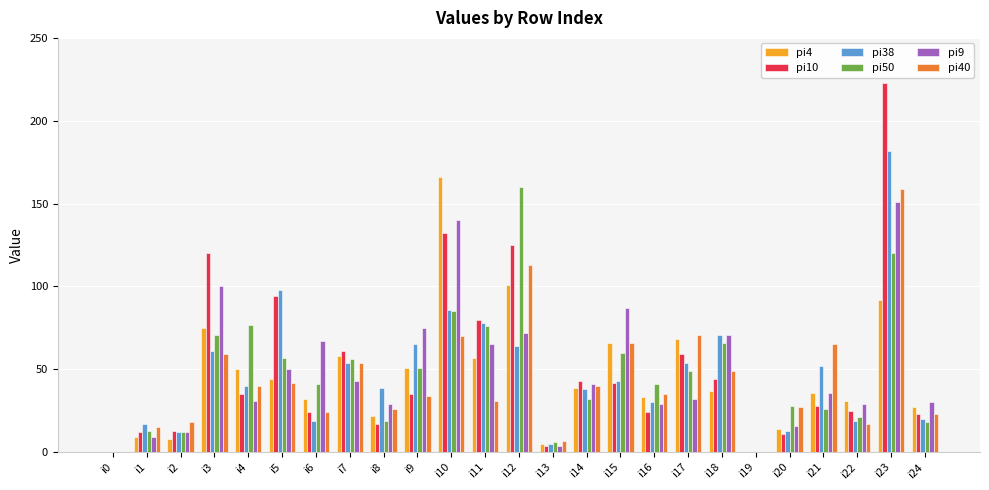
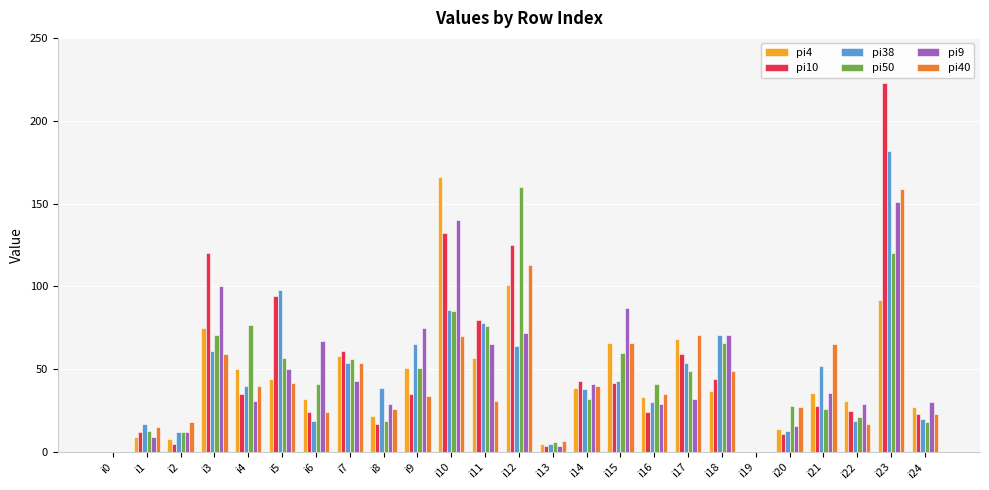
pi10, i2: 13 -> 5
